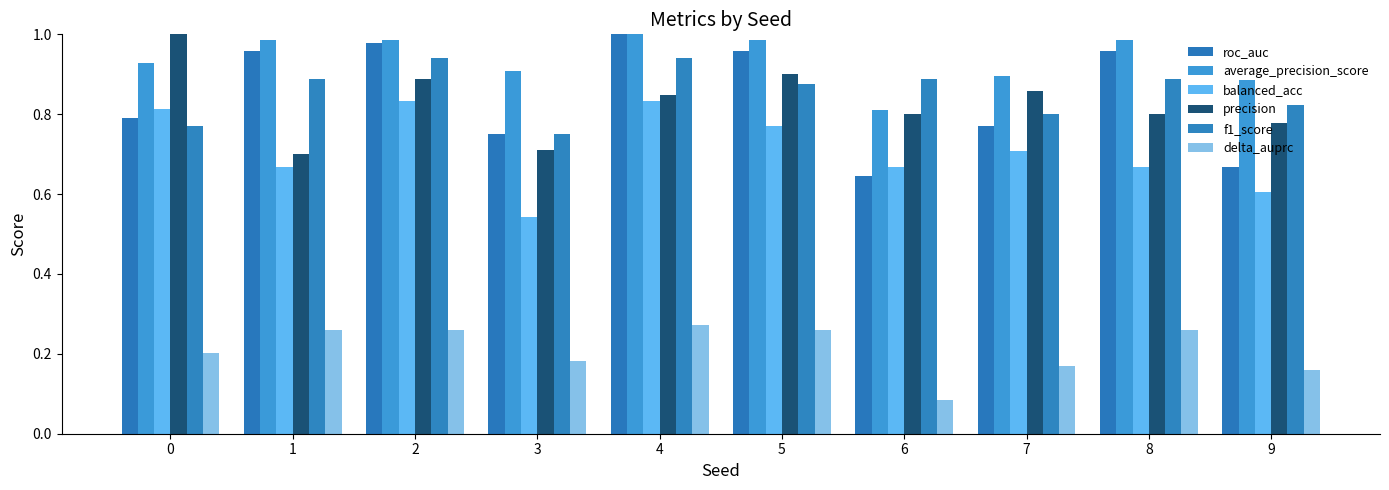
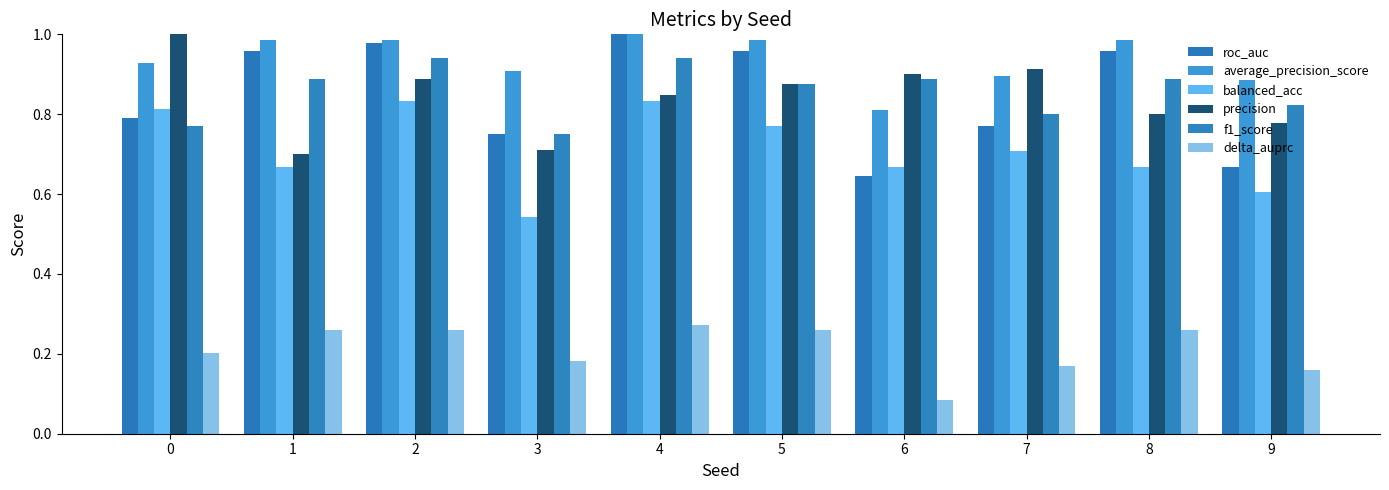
precision, 5: 0.90 -> 0.88
precision, 6: 0.8 -> 0.9
precision, 7: 0.86 -> 0.91
